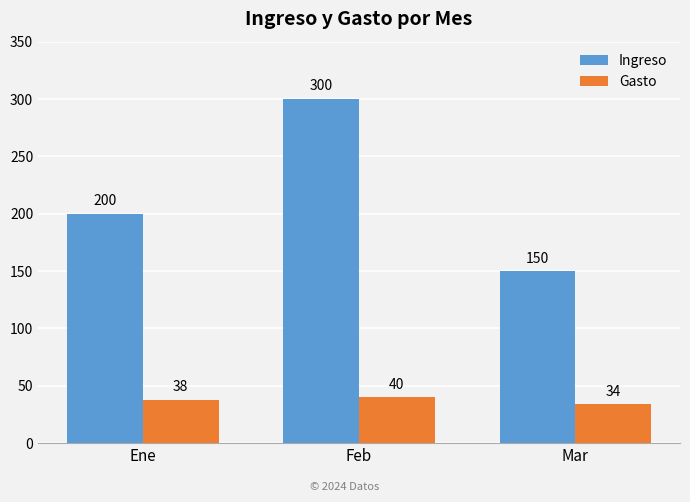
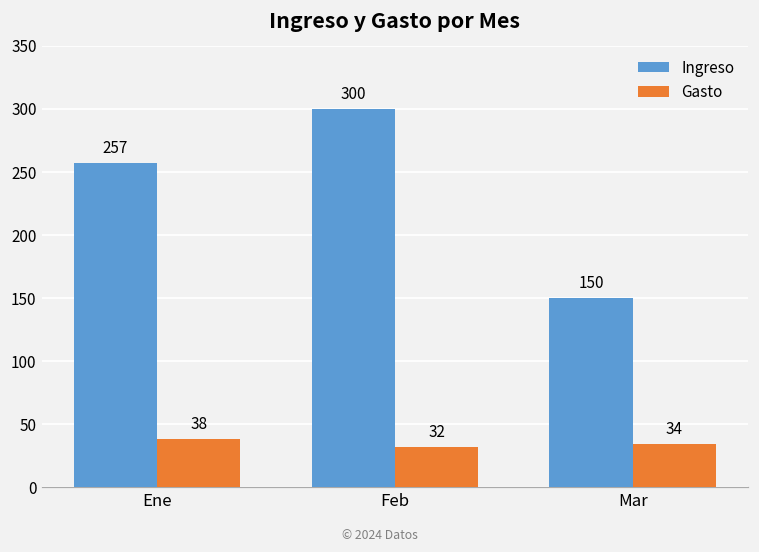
Ingreso, Ene: 200 -> 257
Gasto, Feb: 40 -> 32
